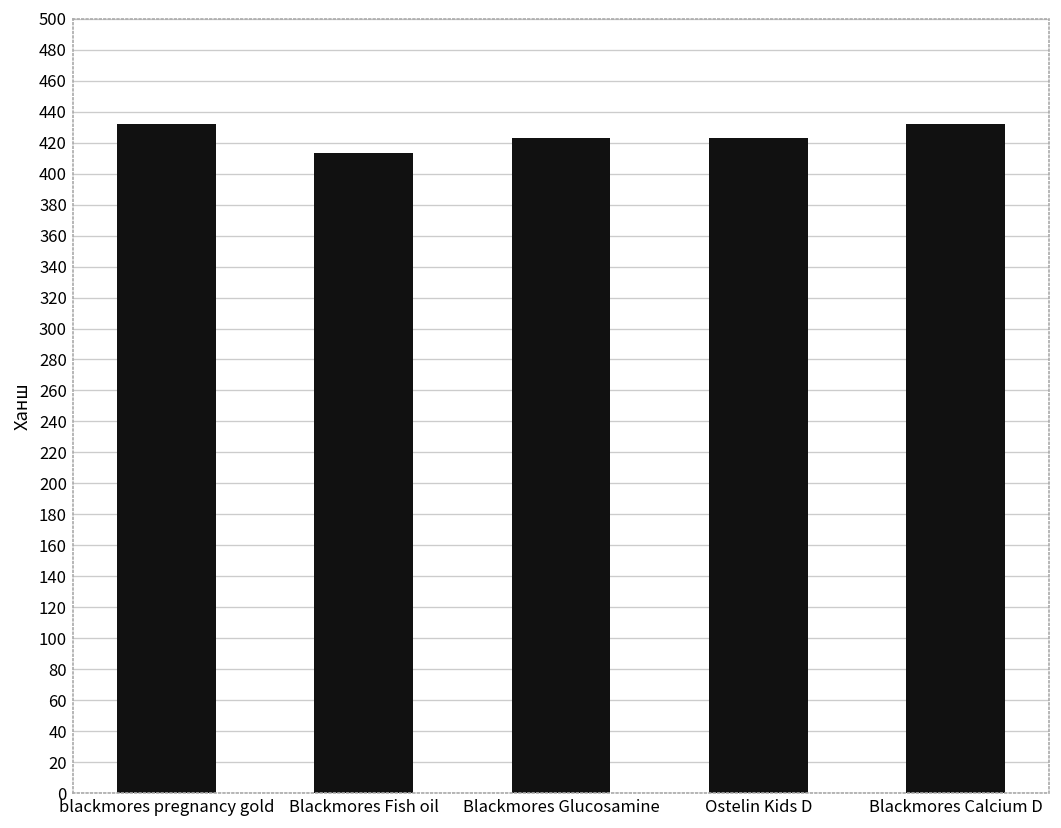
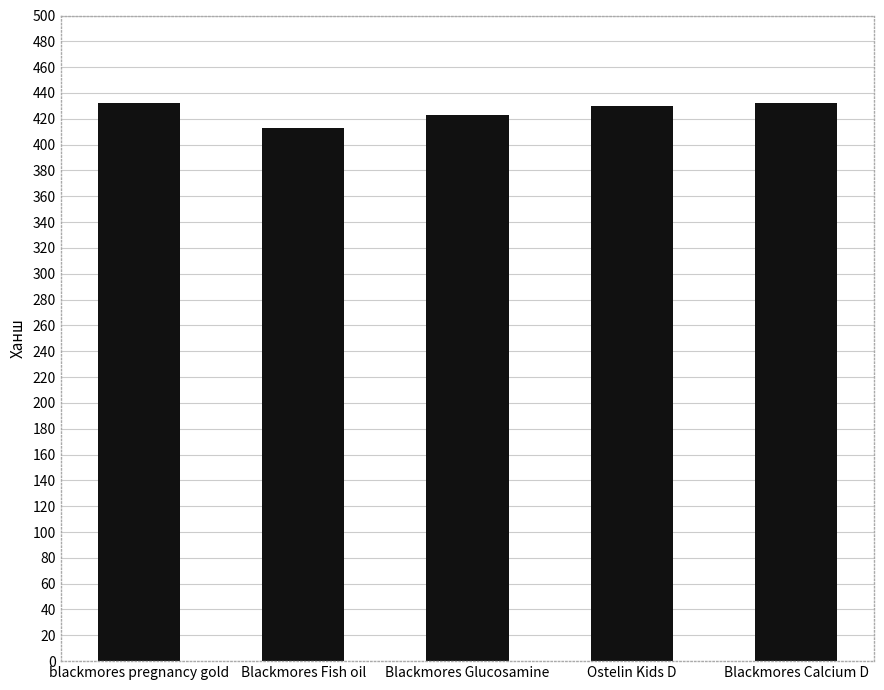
Ostelin Kids D: 423 -> 430
